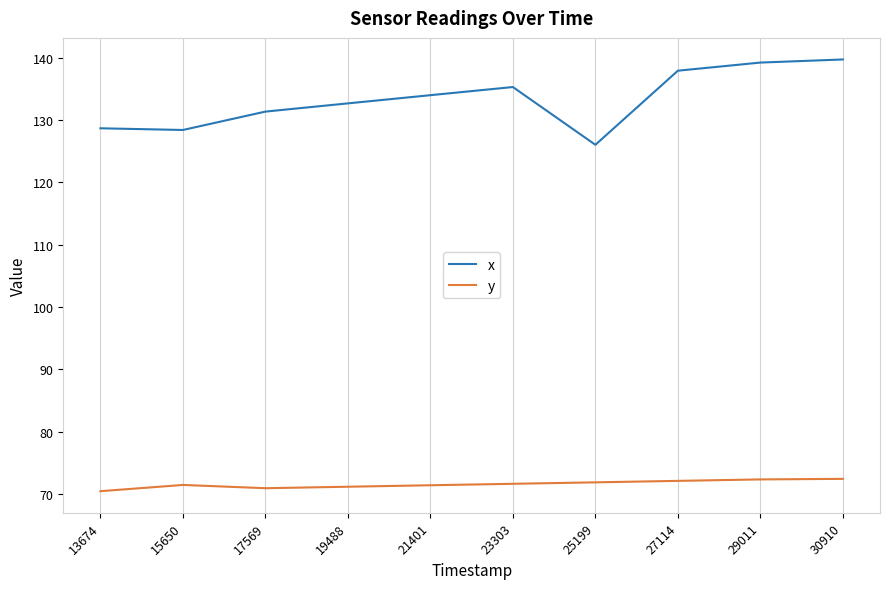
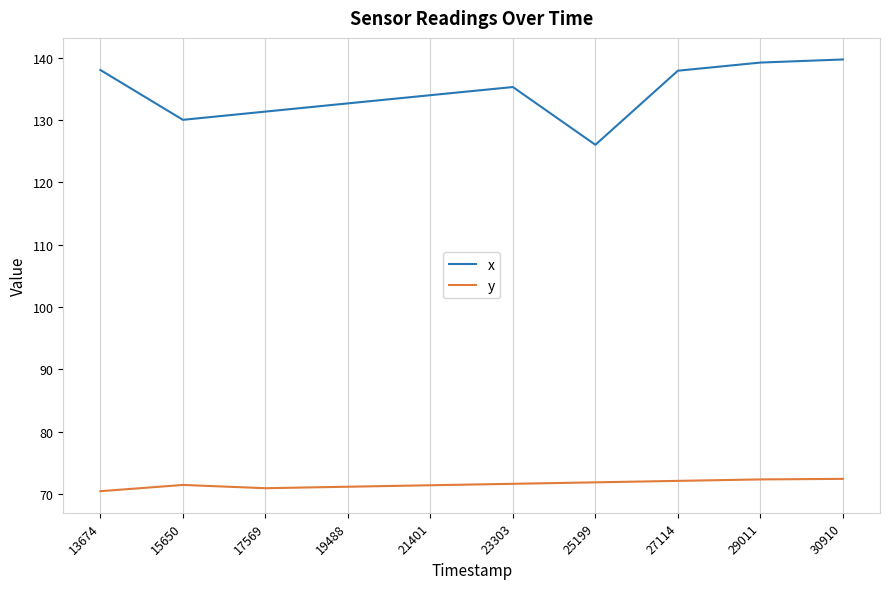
x, 13674: 129 -> 138
x, 15650: 128 -> 130
